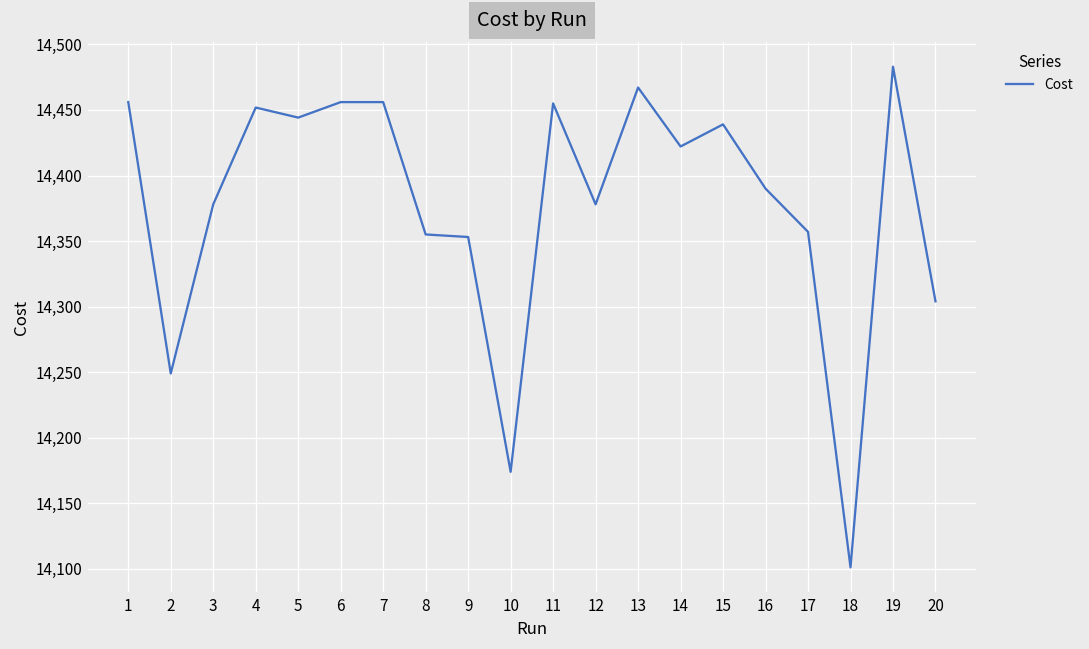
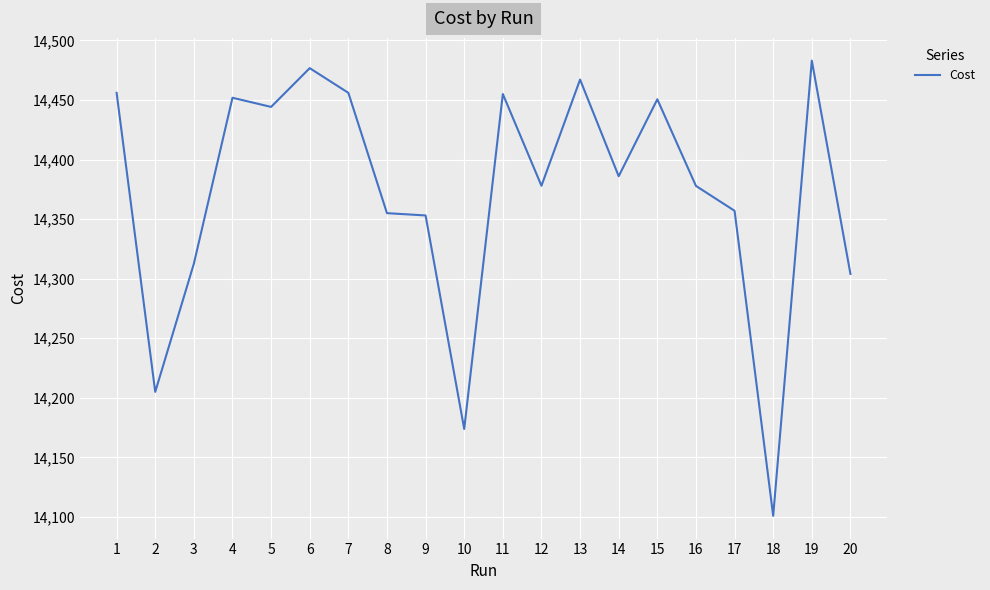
2: 14,249 -> 14,205
3: 14,378 -> 14,313
6: 14,456 -> 14,477
14: 14,422 -> 14,386
15: 14,439 -> 14,451
16: 14,390 -> 14,378
